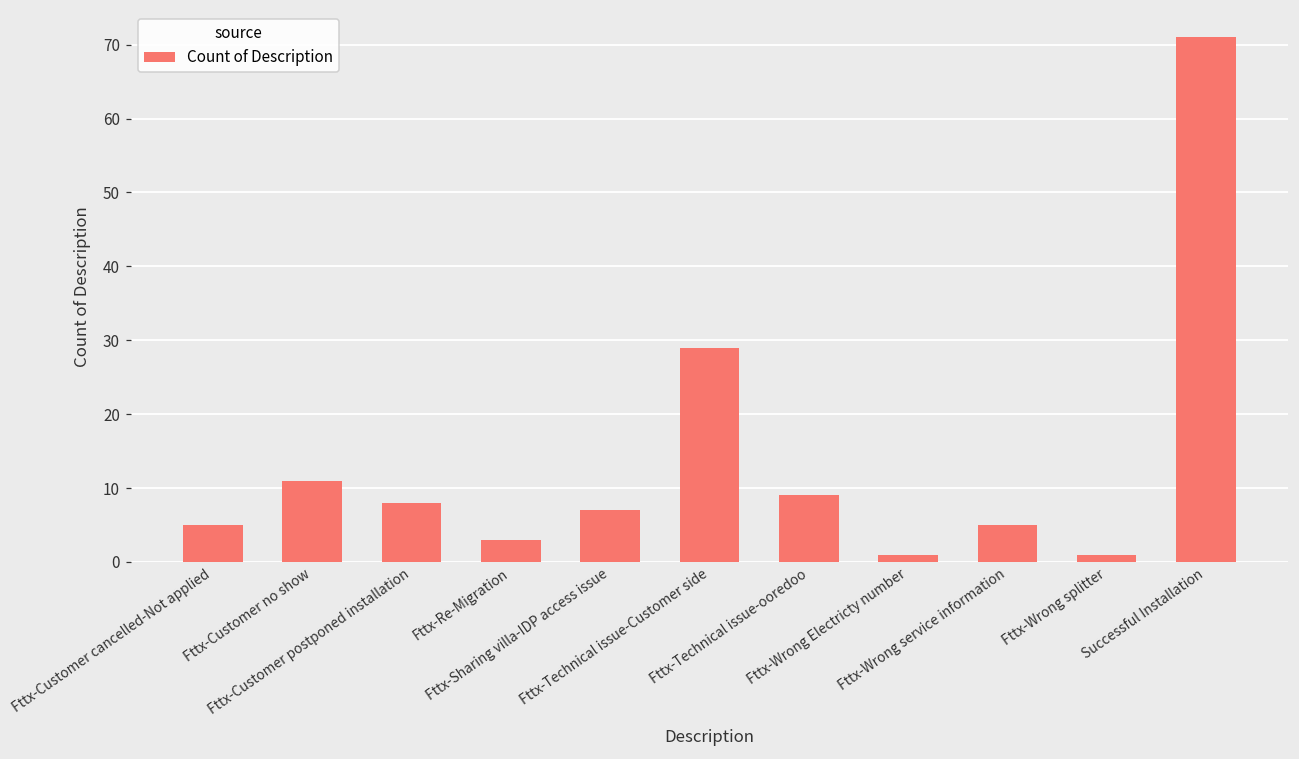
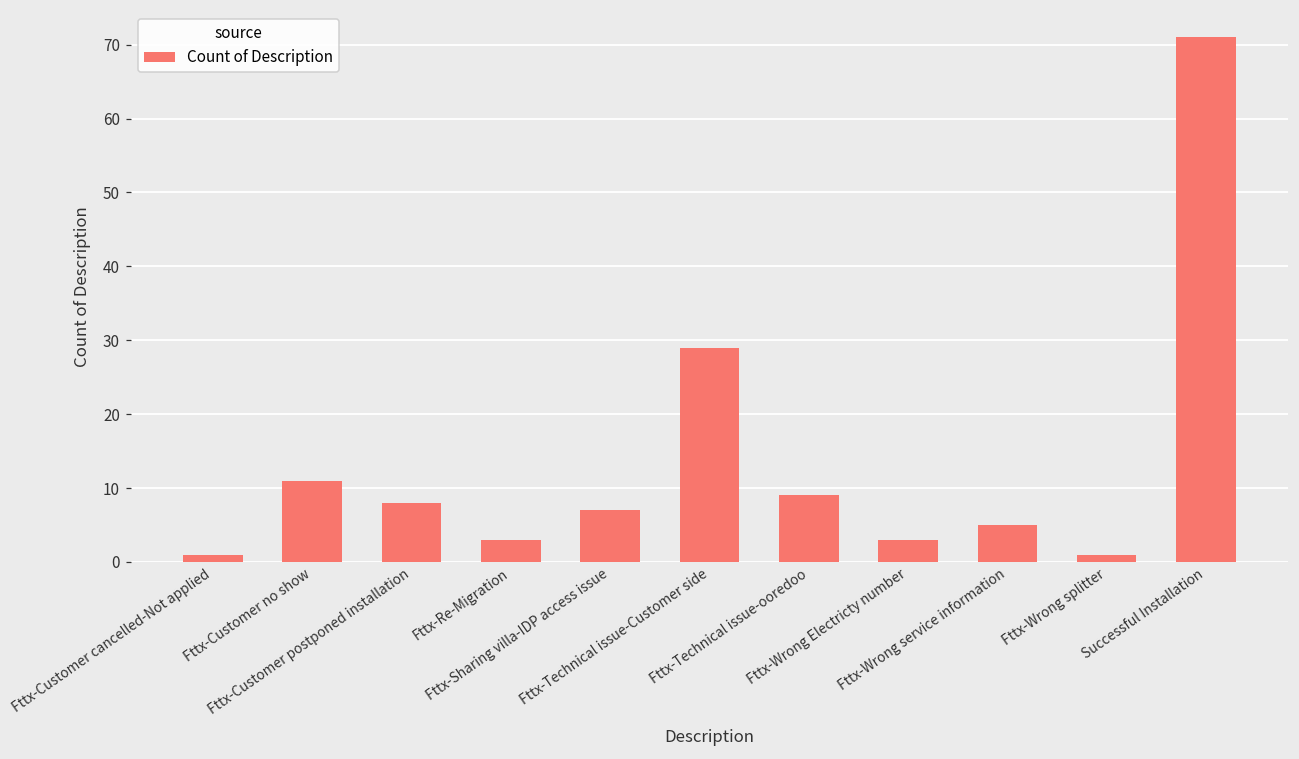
Fttx-Customer cancelled-Not applied: 5 -> 1
Fttx-Wrong Electricty number: 1 -> 3
